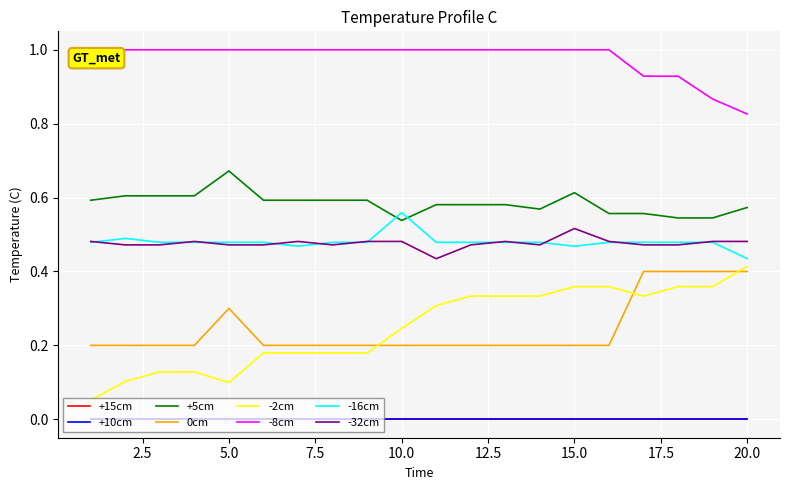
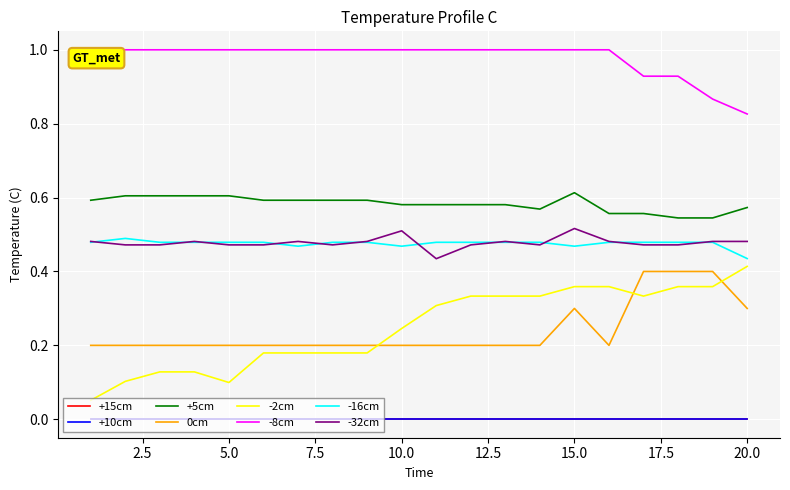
+5cm, 5.0: 0.67 -> 0.60
0cm, 5.0: 0.3 -> 0.2
+5cm, 10.0: 0.54 -> 0.58
-16cm, 10.0: 0.56 -> 0.47
-32cm, 10.0: 0.48 -> 0.51
0cm, 15.0: 0.2 -> 0.3
0cm, 20.0: 0.4 -> 0.3
